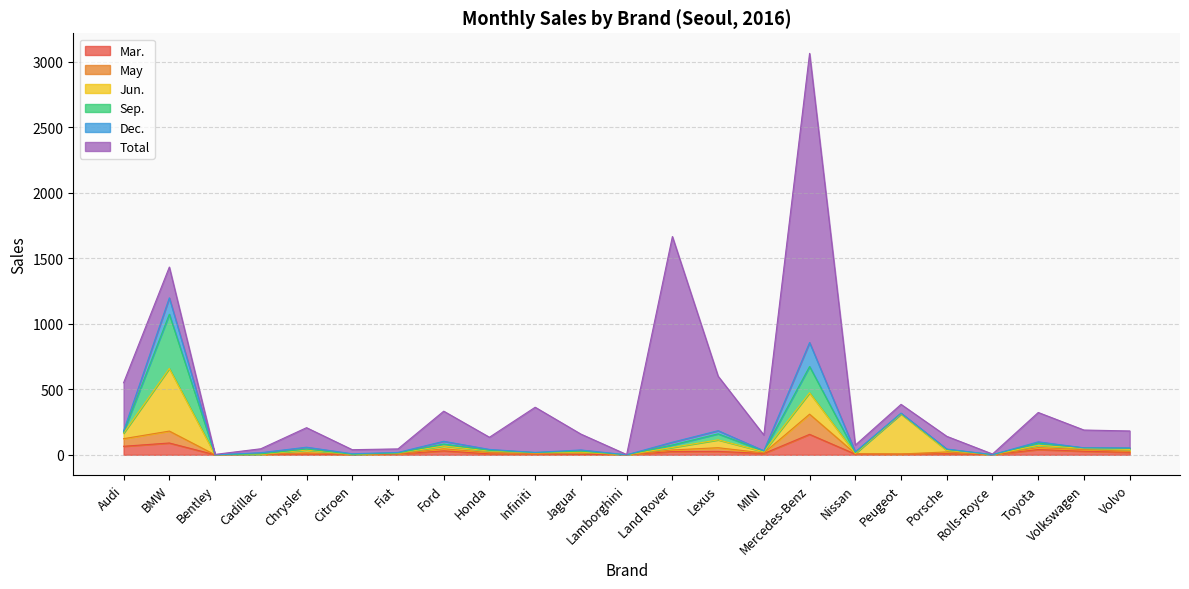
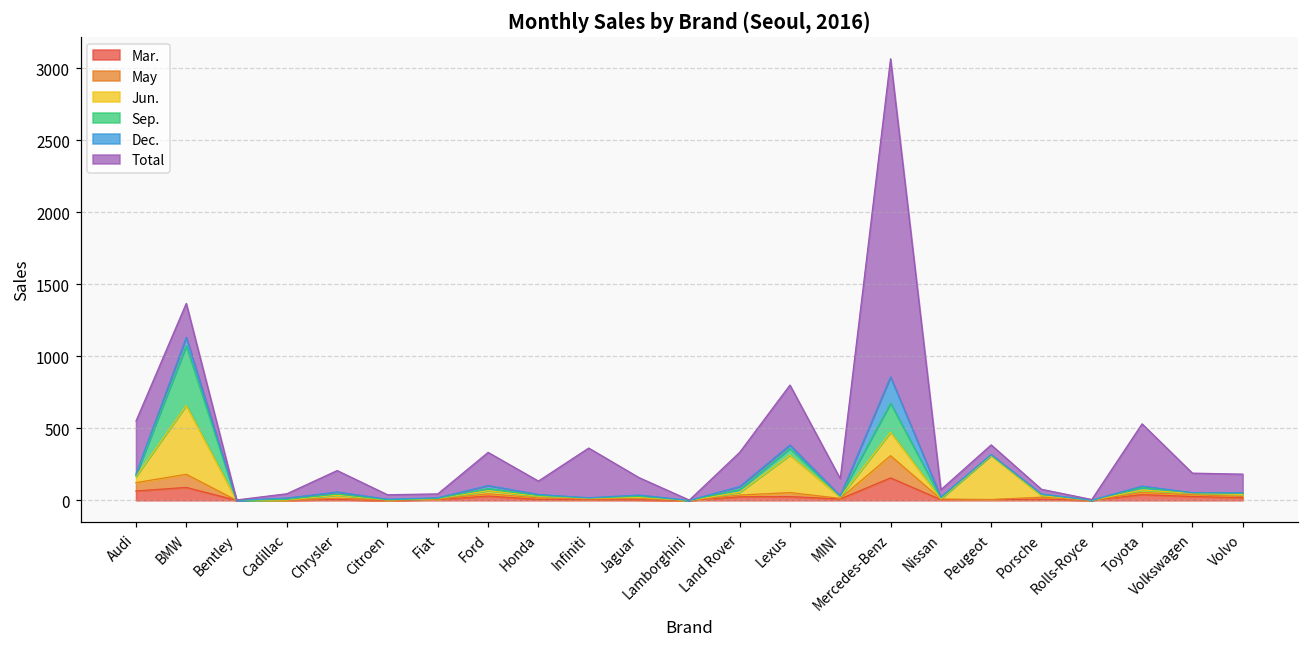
Dec., BMW: 130 -> 60
Total, Land Rover: 1570 -> 240
Jun., Lexus: 60 -> 260
Total, Porsche: 100 -> 30
Total, Toyota: 220 -> 430
